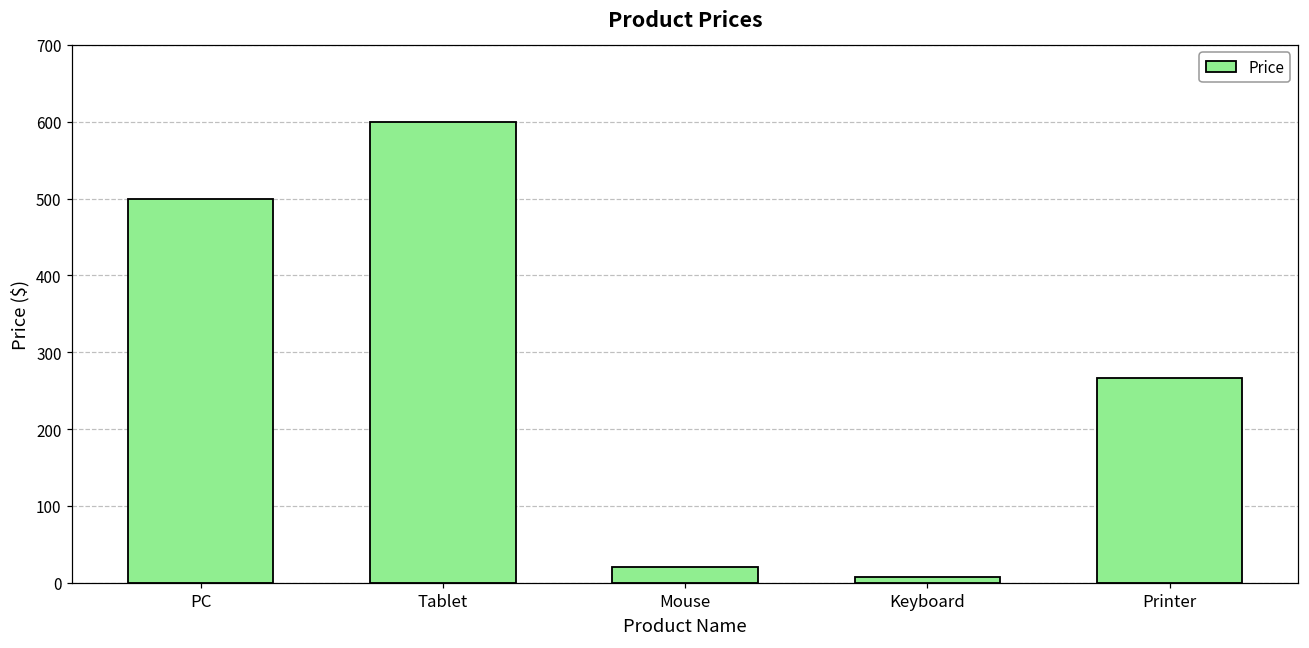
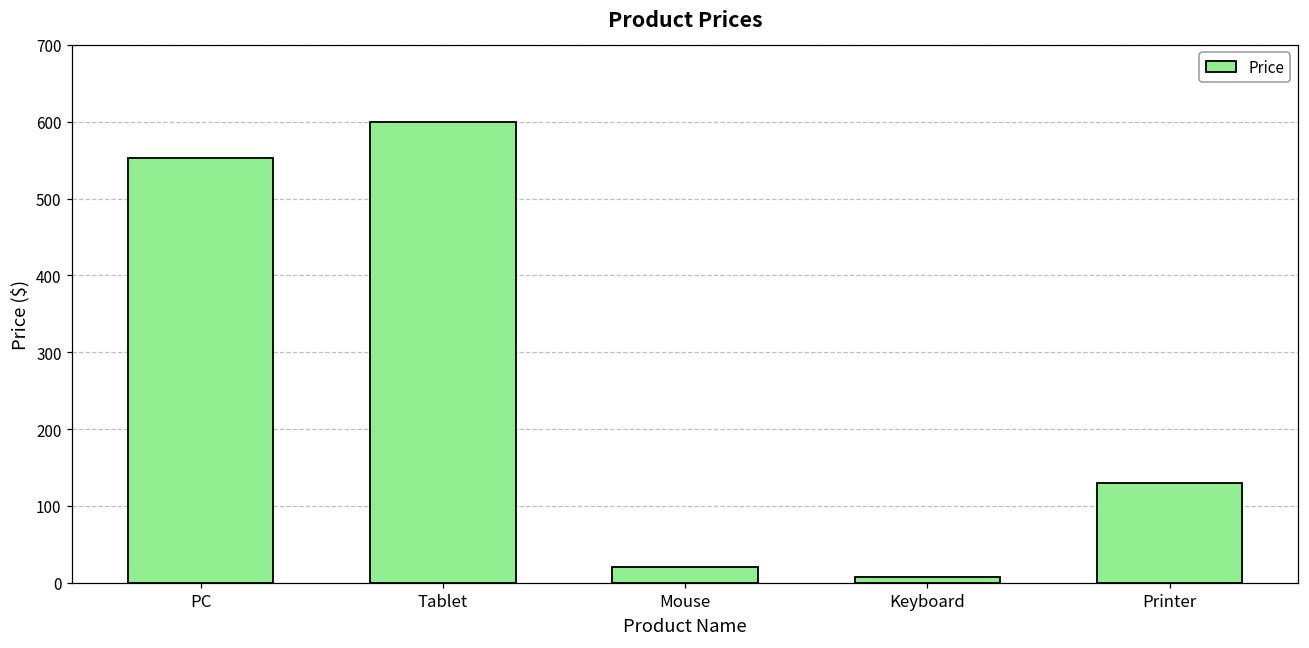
PC: 500 -> 550
Printer: 270 -> 130
